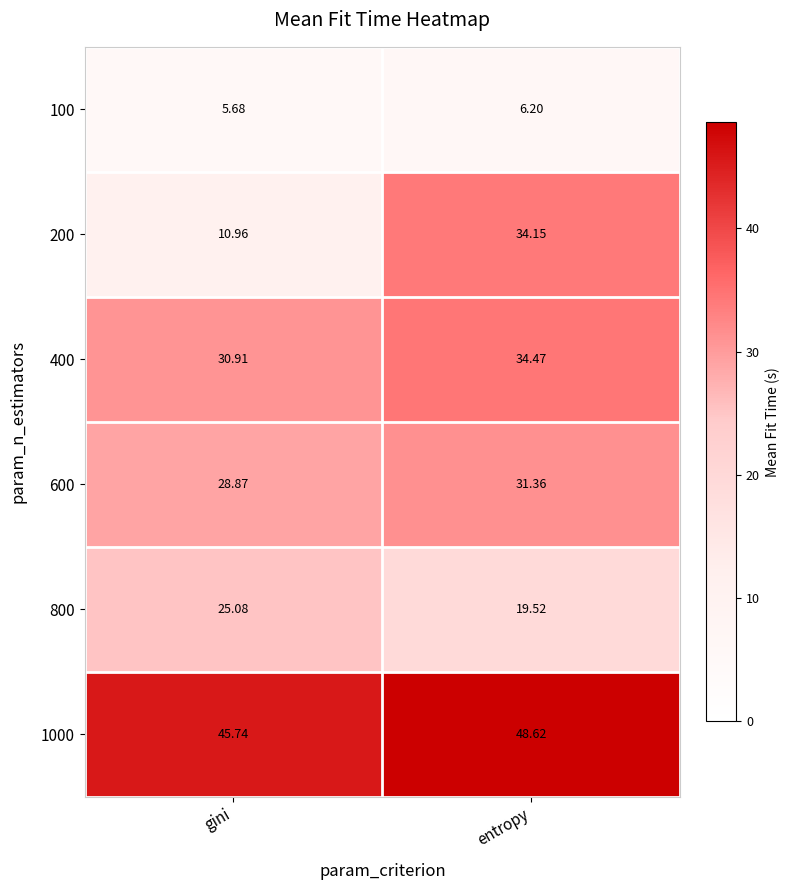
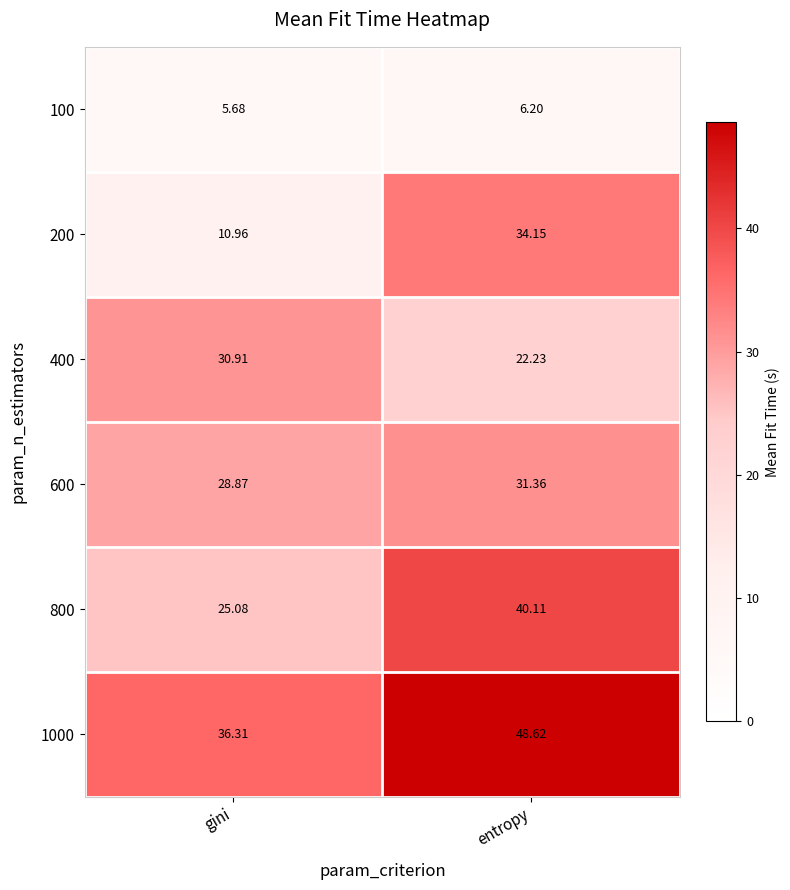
400, entropy: 34.47 -> 22.23
800, entropy: 19.52 -> 40.11
1000, gini: 45.74 -> 36.31
